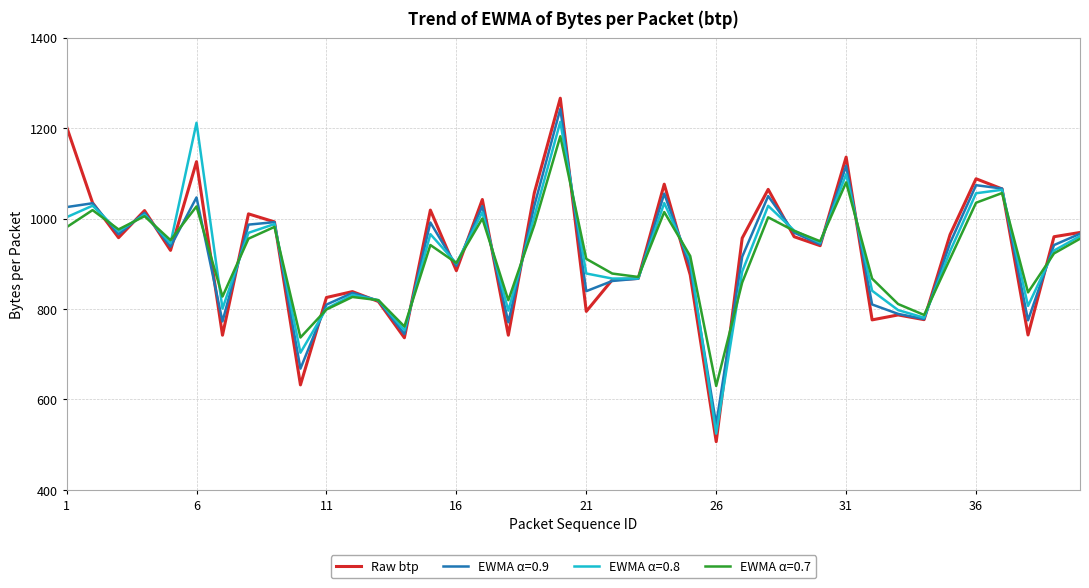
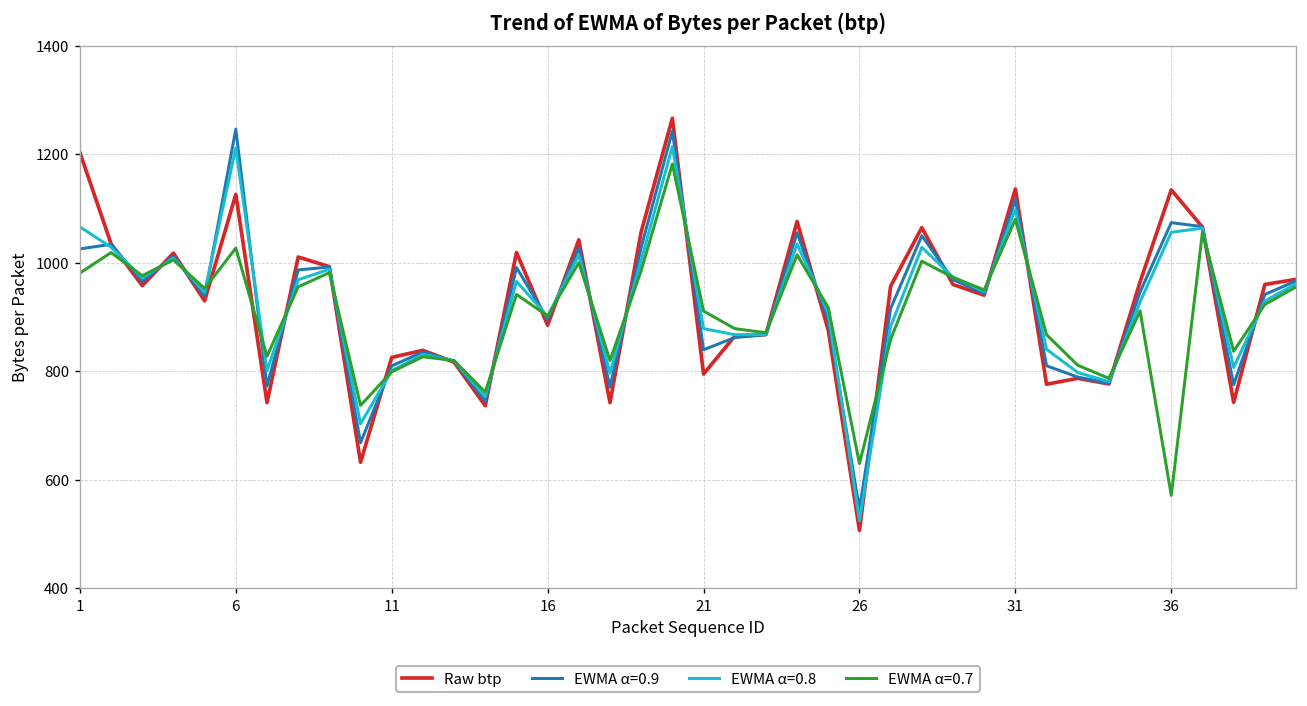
EWMA α=0.8, 1: 1000 -> 1070
EWMA α=0.9, 6: 1050 -> 1250
Raw btp, 36: 1090 -> 1130
EWMA α=0.7, 36: 1030 -> 570
